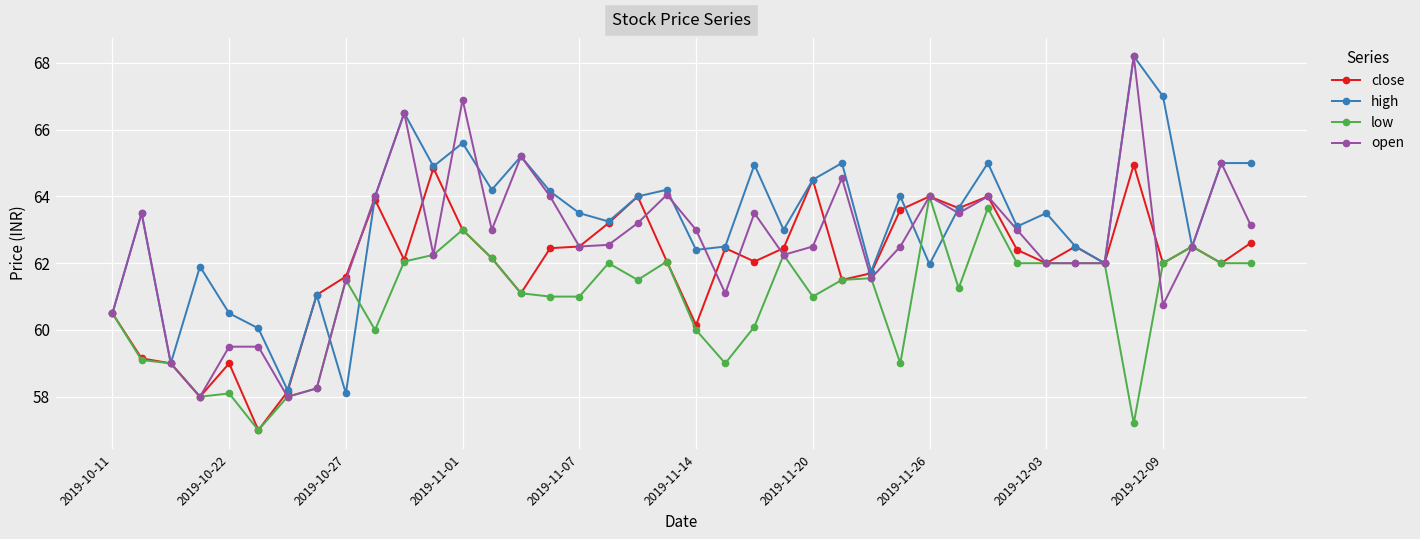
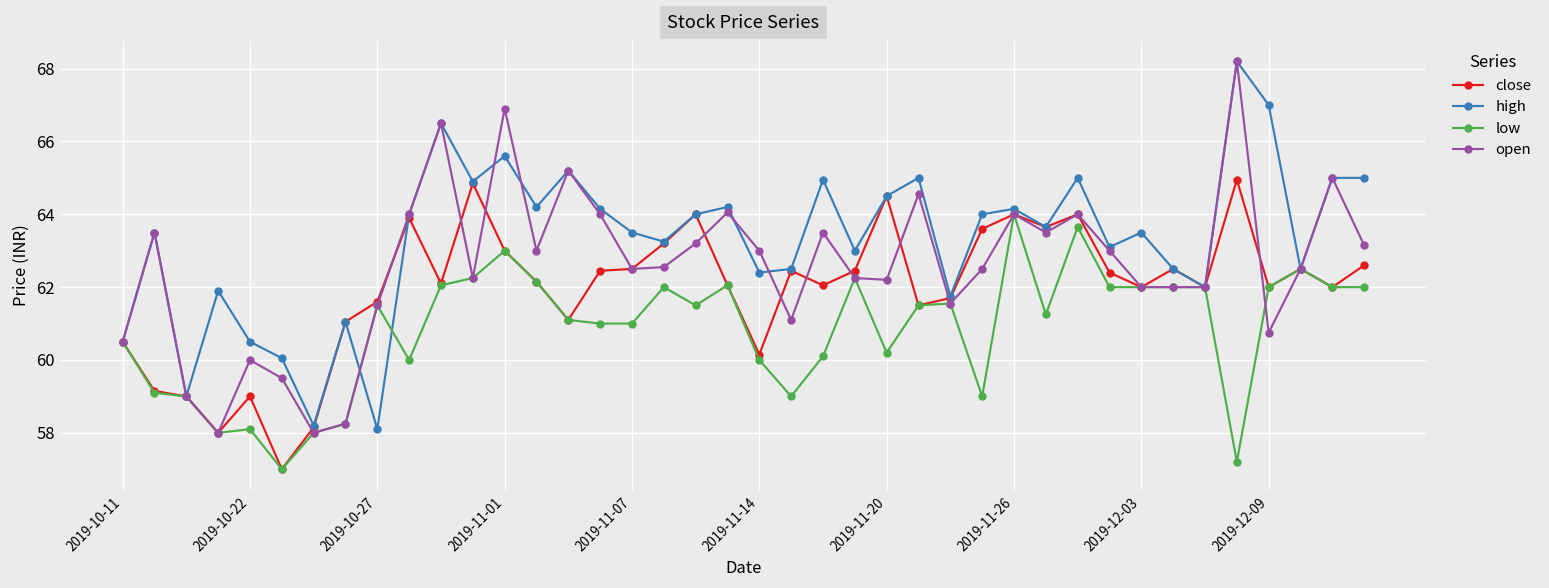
open, 2019-10-22: 59.5 -> 60.0
low, 2019-11-20: 61.0 -> 60.2
open, 2019-11-20: 62.5 -> 62.2
high, 2019-11-26: 62.0 -> 64.2
